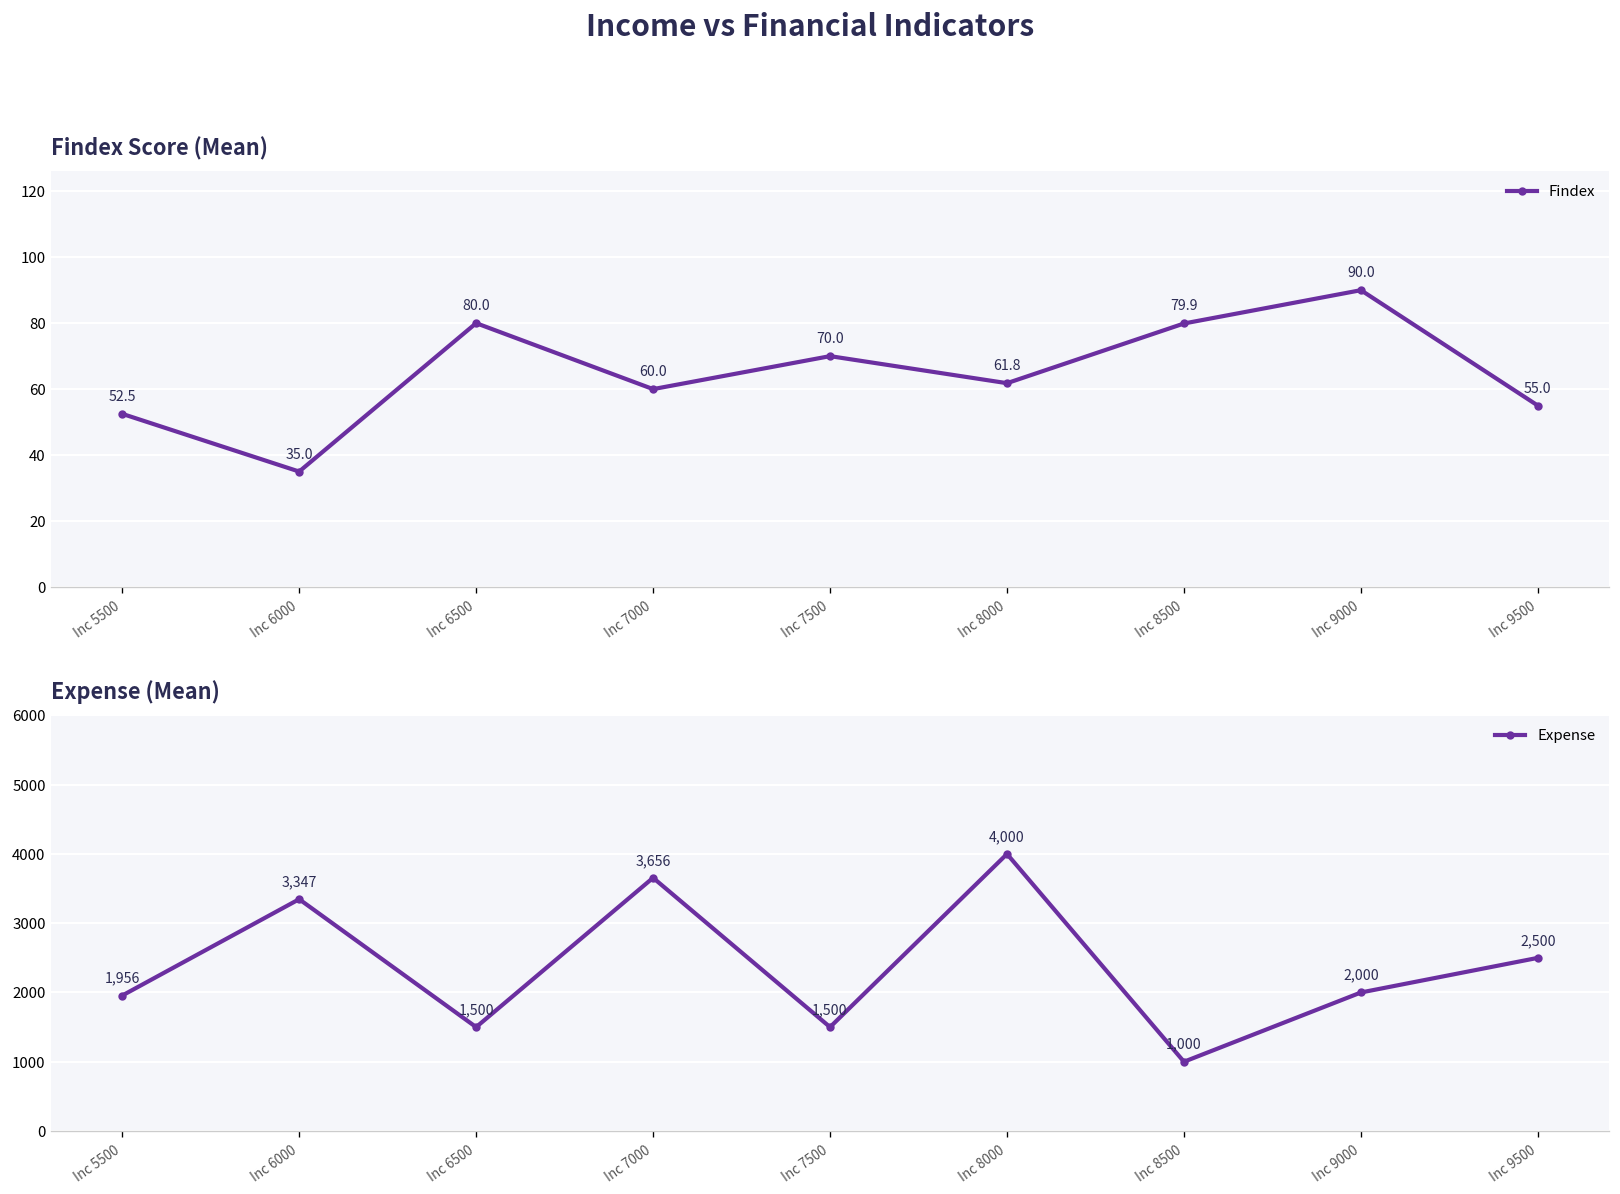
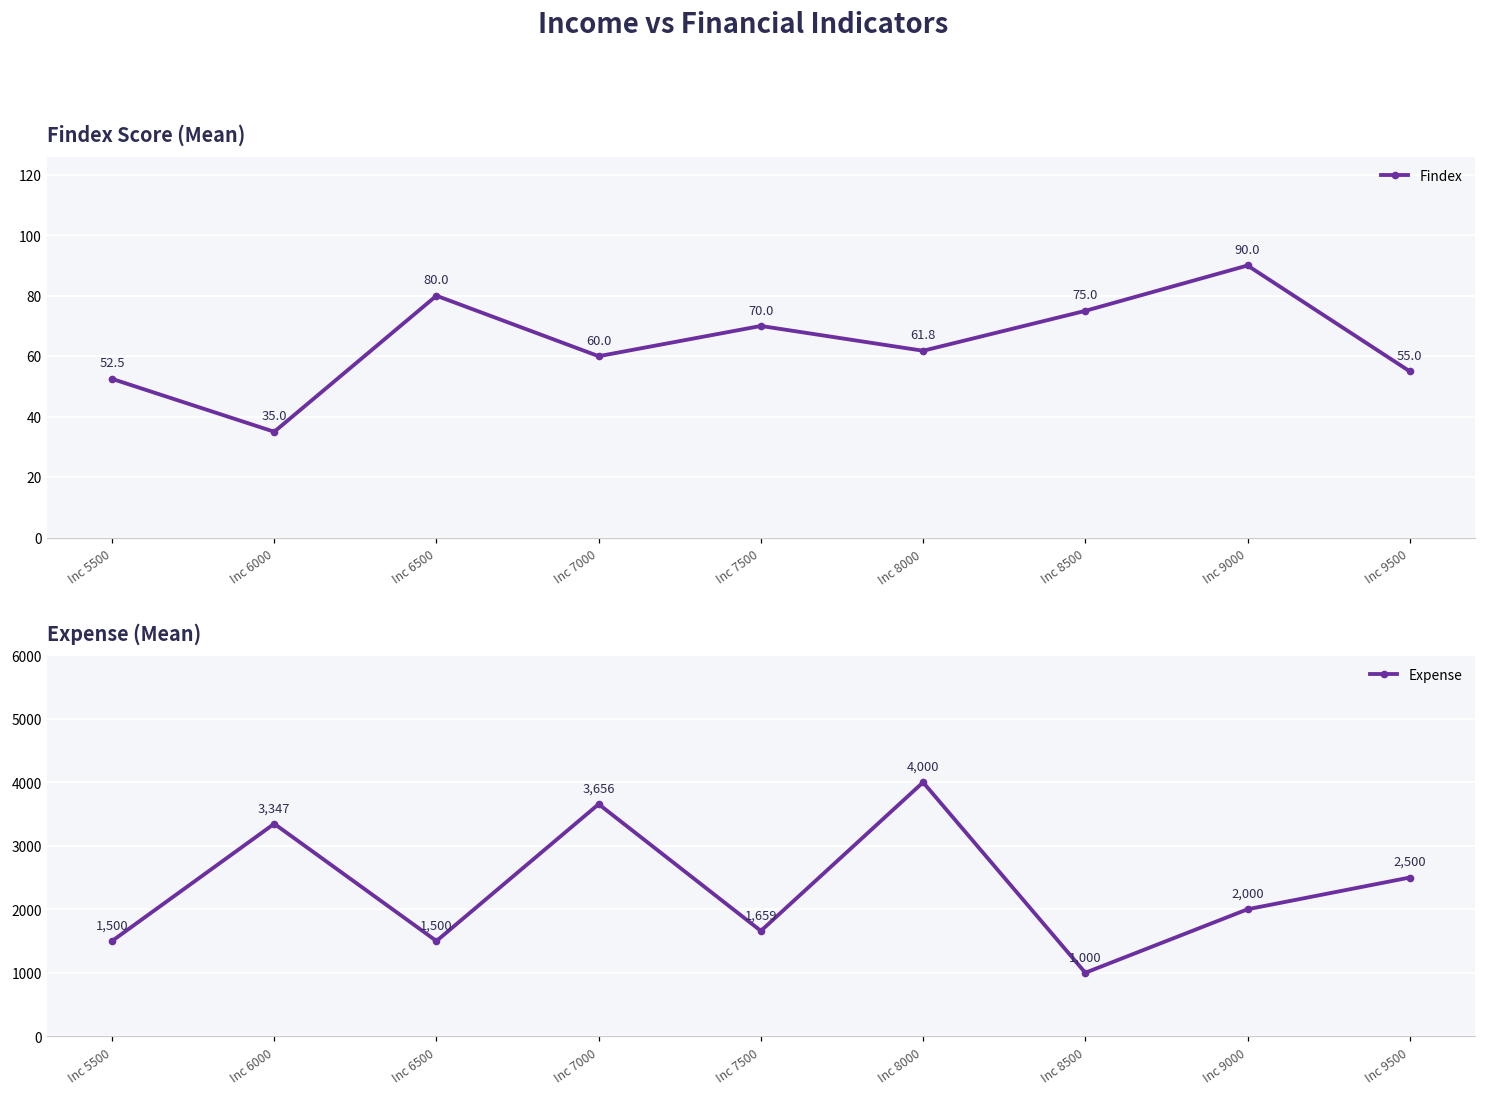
Findex Score (Mean), Inc 8500: 79.9 -> 75.0
Expense (Mean), Inc 5500: 1,956 -> 1,500
Expense (Mean), Inc 7500: 1,500 -> 1,659
